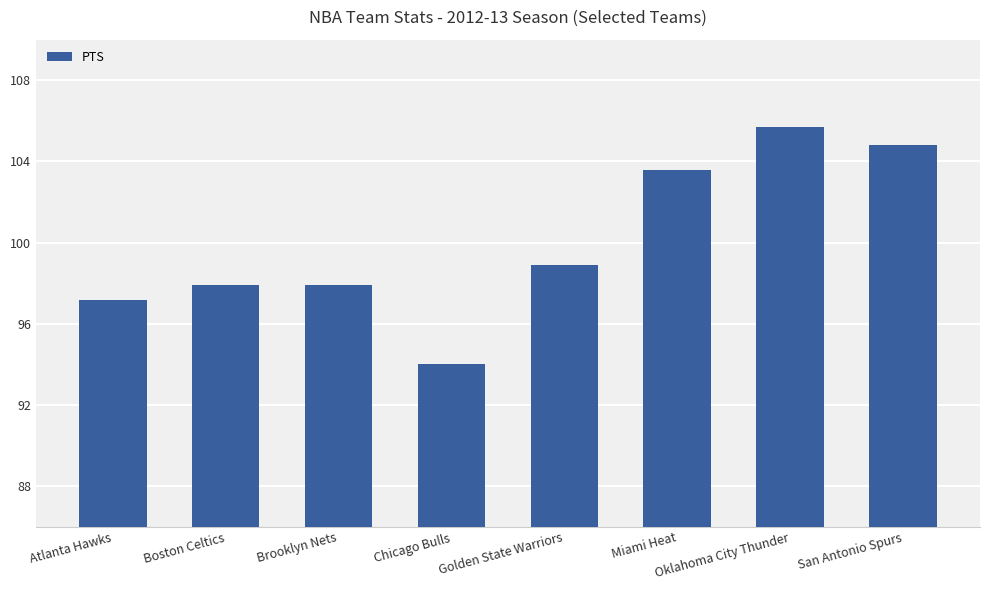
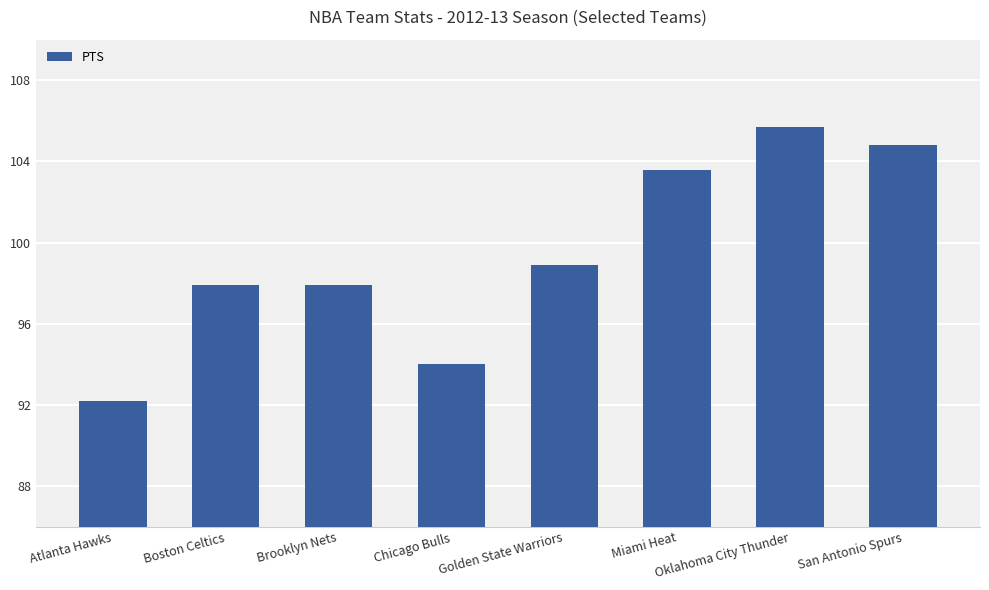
Atlanta Hawks: 97.2 -> 92.2
